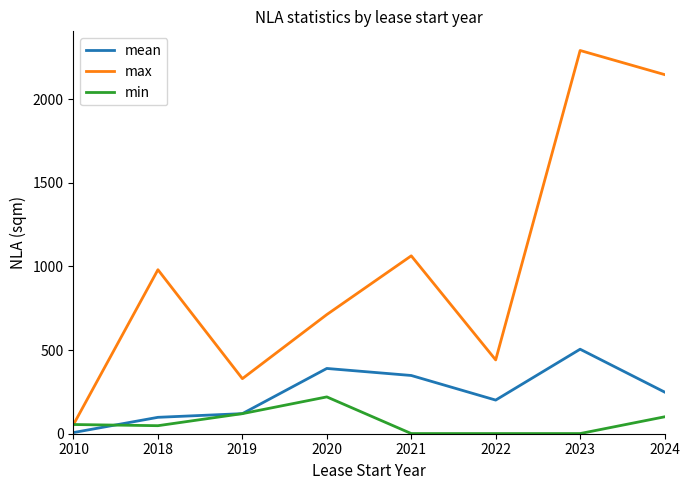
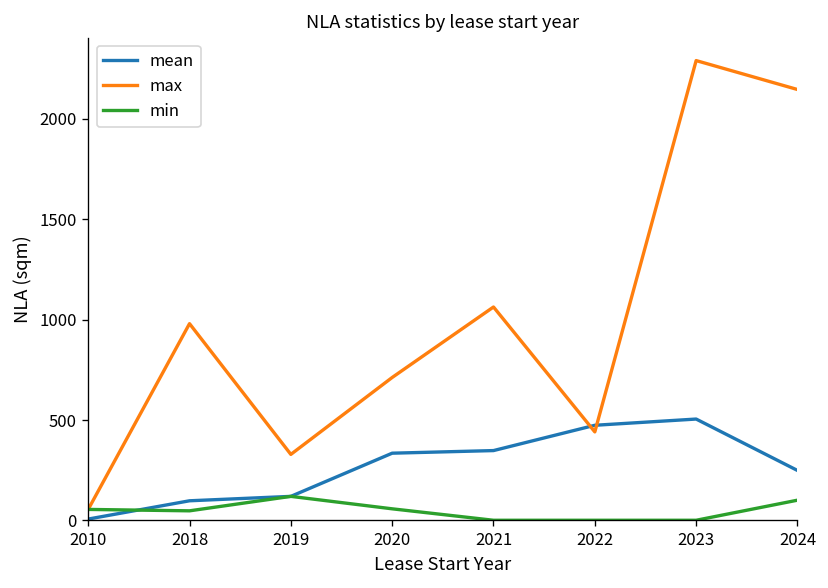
mean, 2020: 390 -> 340
min, 2020: 220 -> 60
mean, 2022: 200 -> 470
